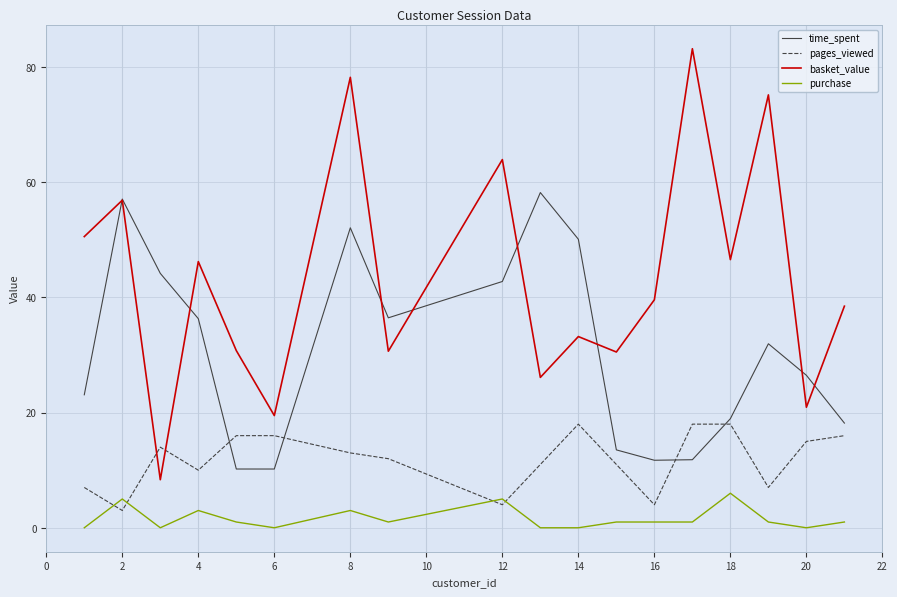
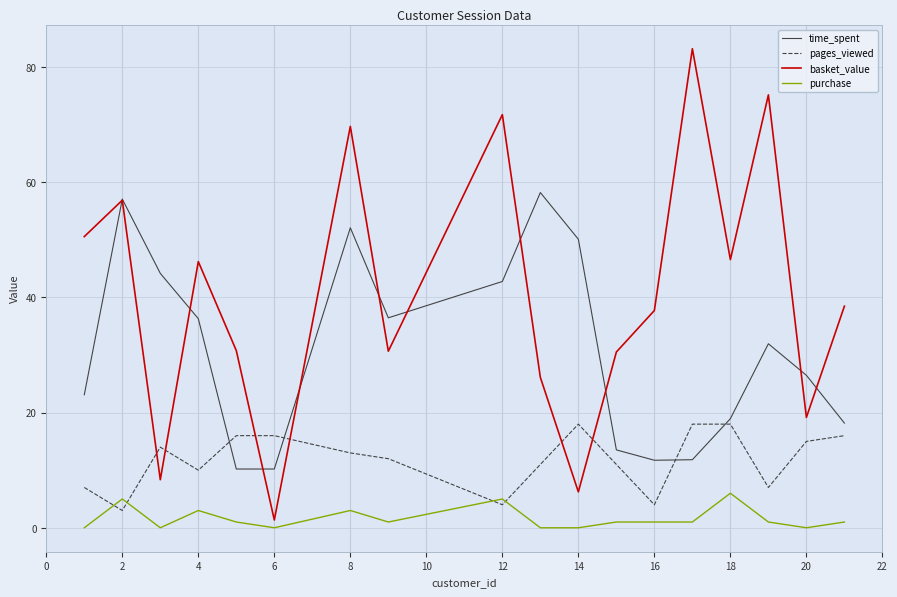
basket_value, 6: 19 -> 1
basket_value, 8: 78 -> 70
basket_value, 12: 64 -> 72
basket_value, 14: 33 -> 6
basket_value, 16: 40 -> 38
basket_value, 20: 21 -> 19
